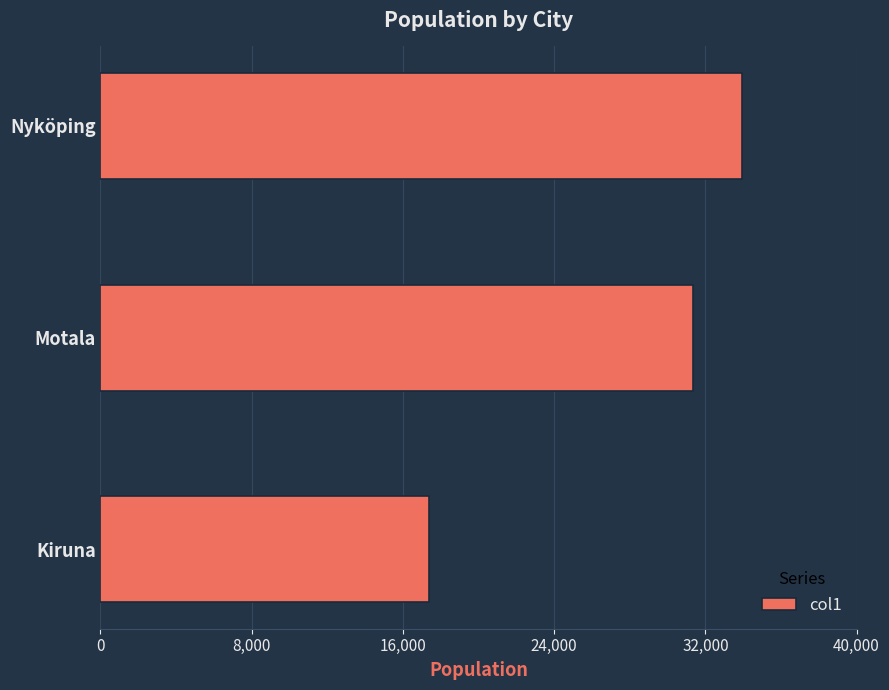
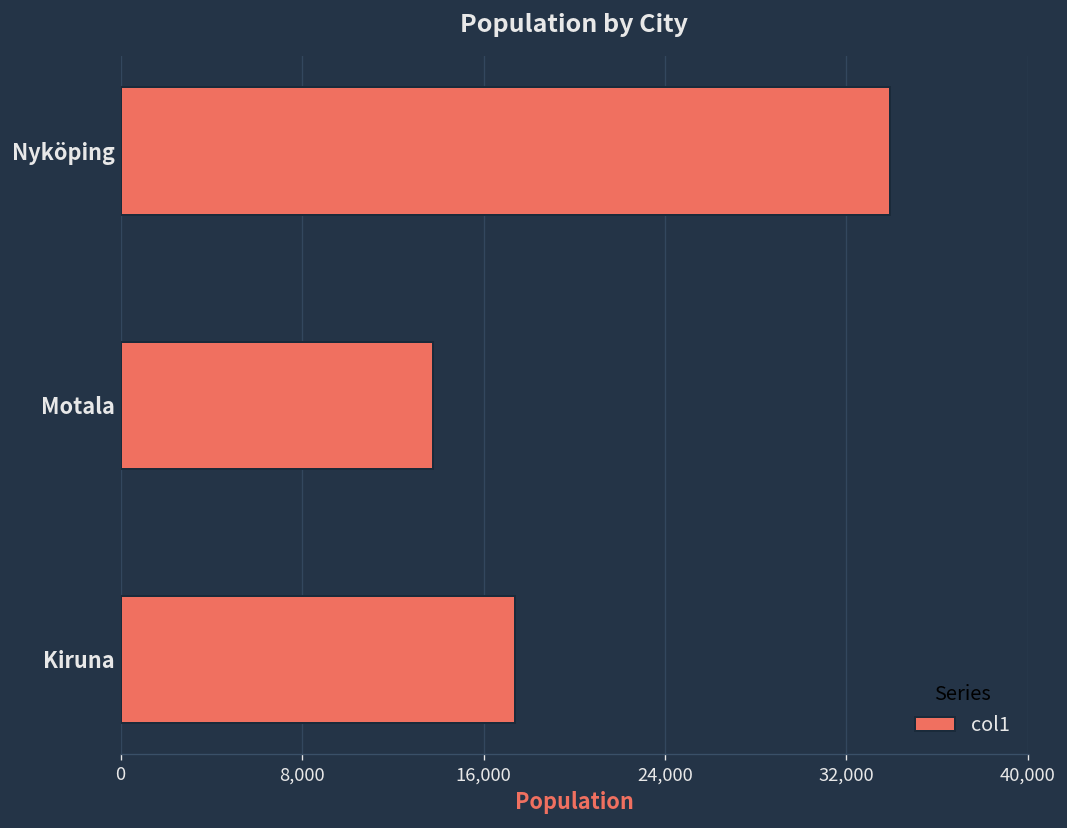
Motala: 31,300 -> 13,800
